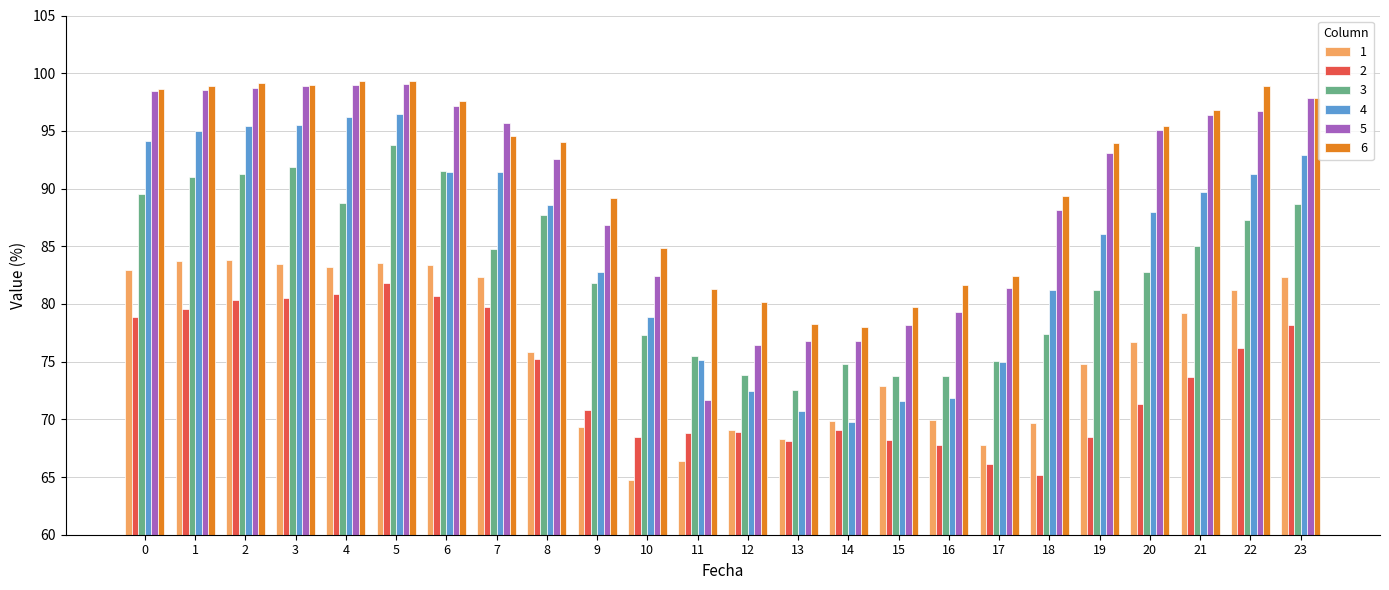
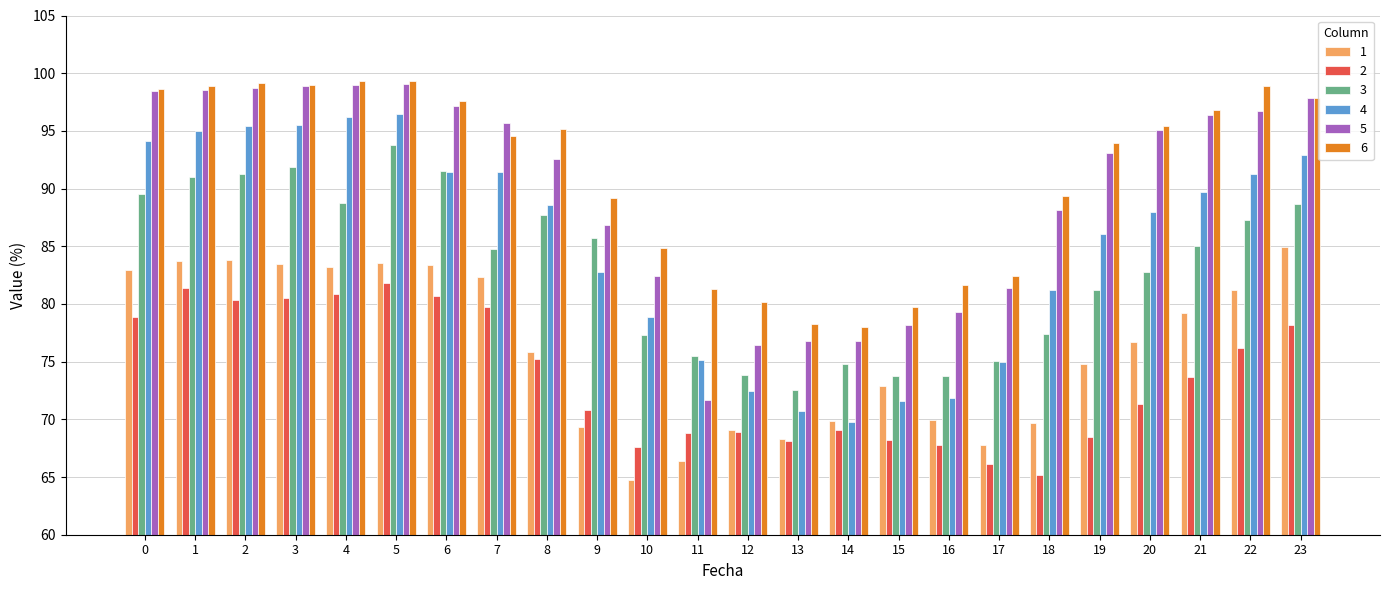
2, 1: 79.6 -> 81.4
6, 8: 94.1 -> 95.2
3, 9: 81.8 -> 85.7
2, 10: 68.5 -> 67.6
1, 23: 82.3 -> 84.9
